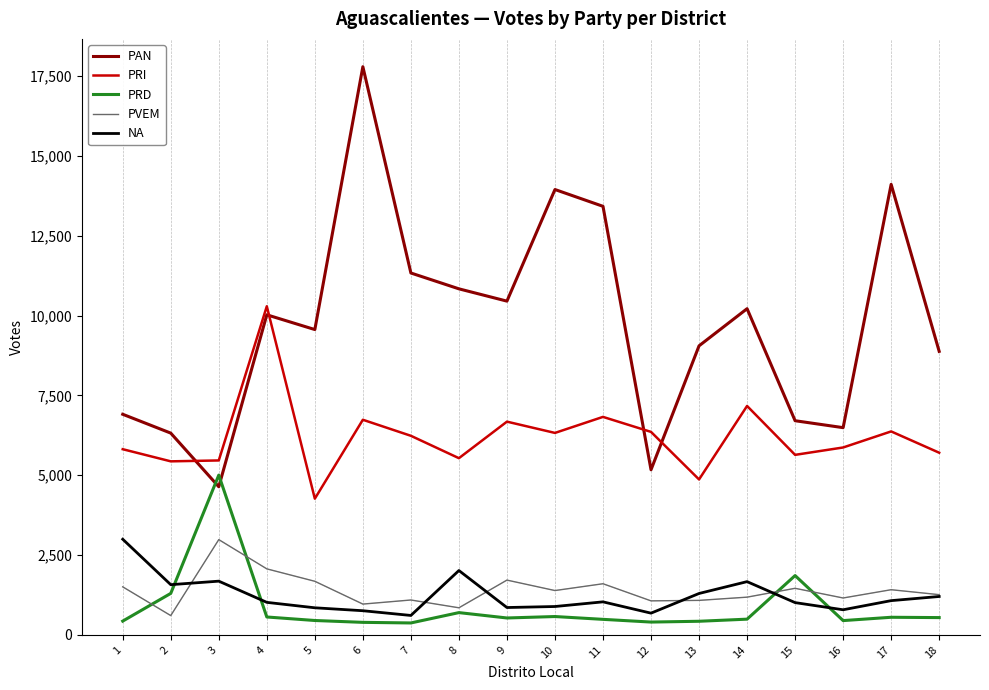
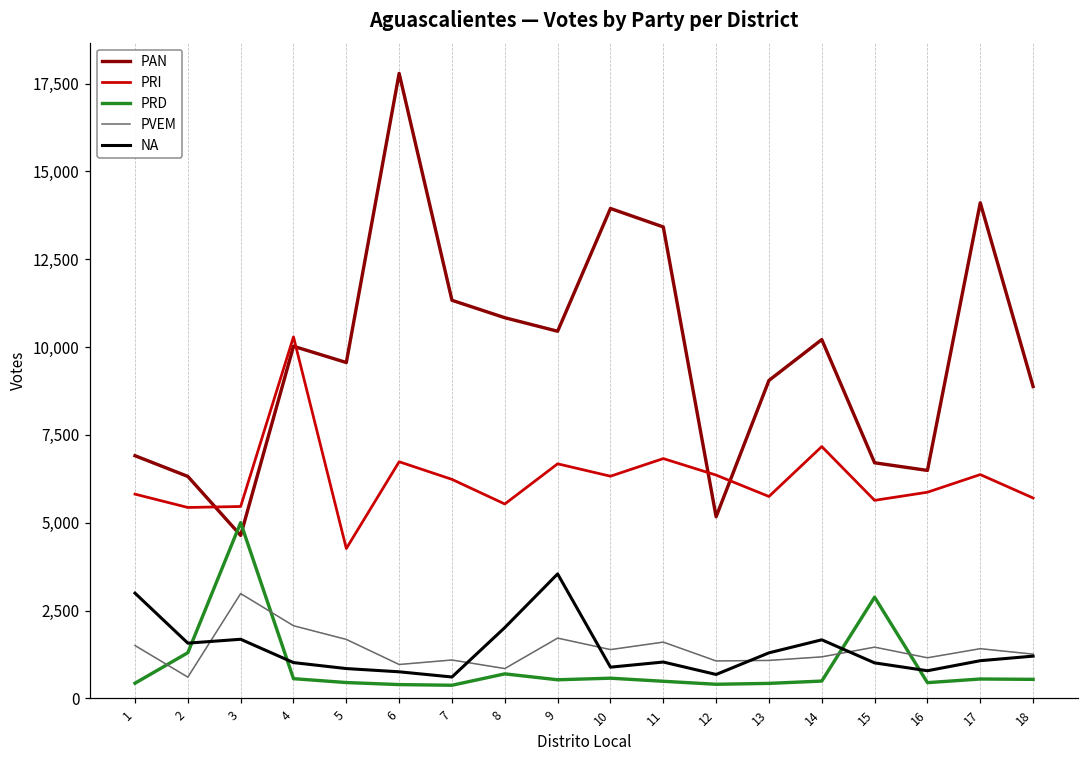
NA, 9: 900 -> 3,500
PRI, 13: 4,900 -> 5,700
PRD, 15: 1,900 -> 2,900
